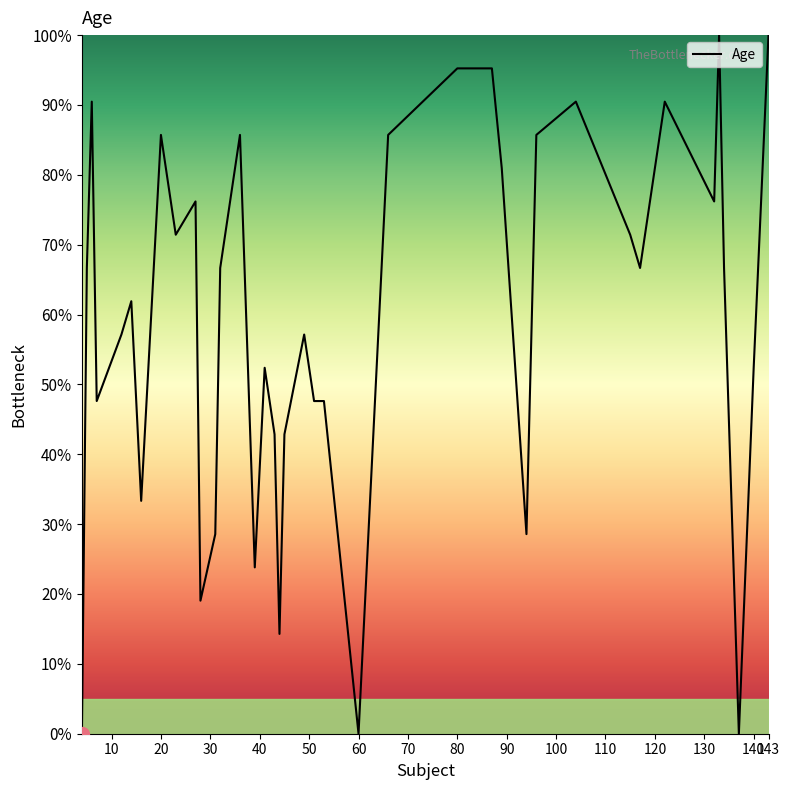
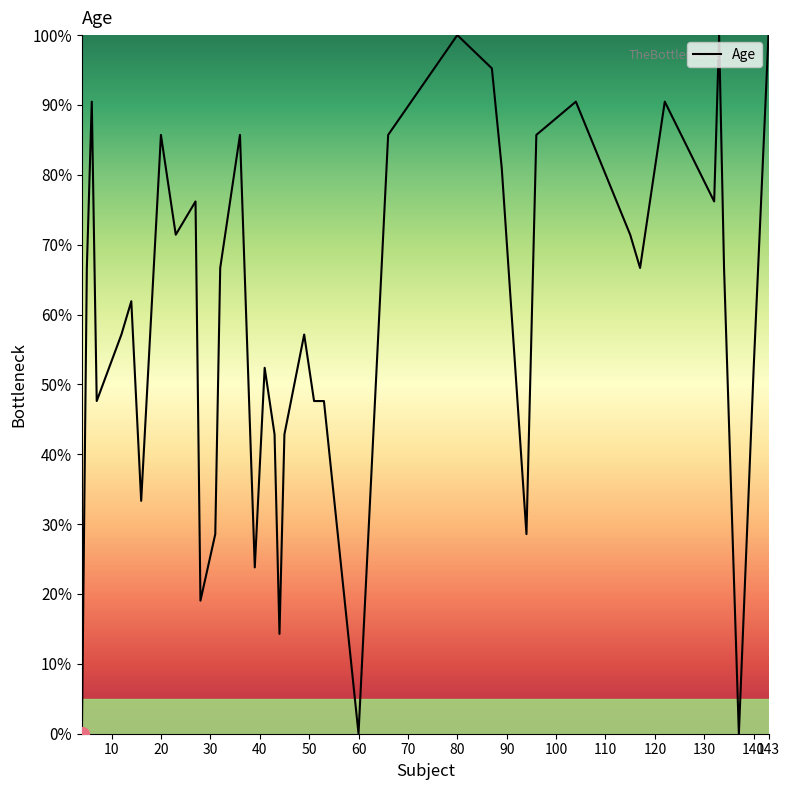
Age, 80: 95% -> 100%
